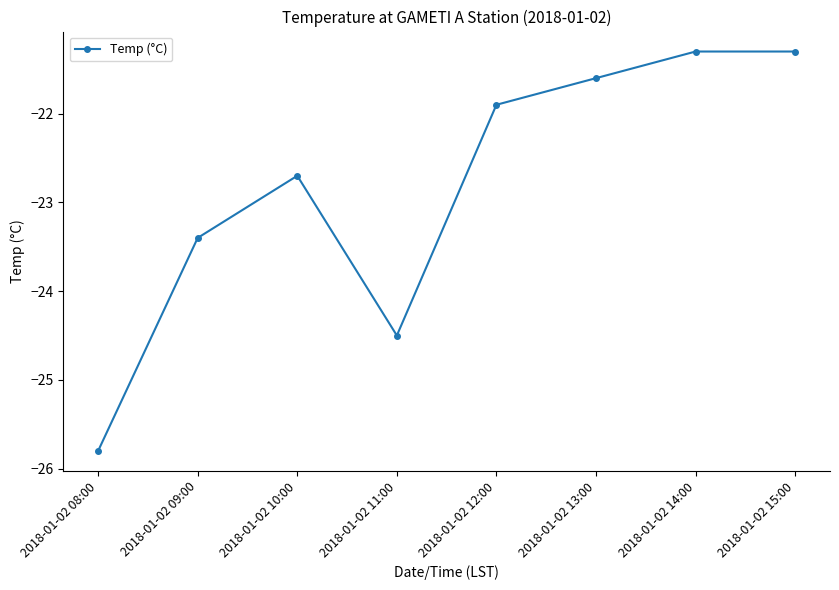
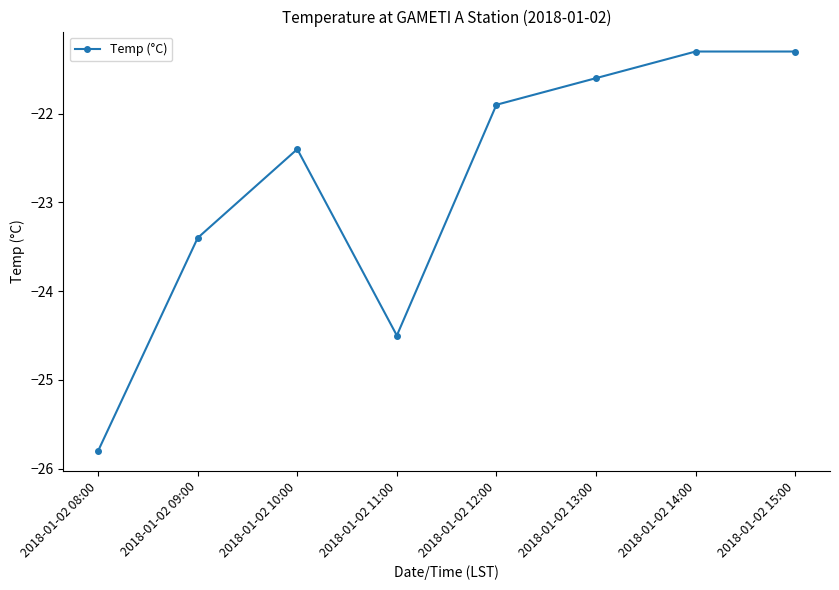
2018-01-02 10:00: -22.7 -> -22.4
